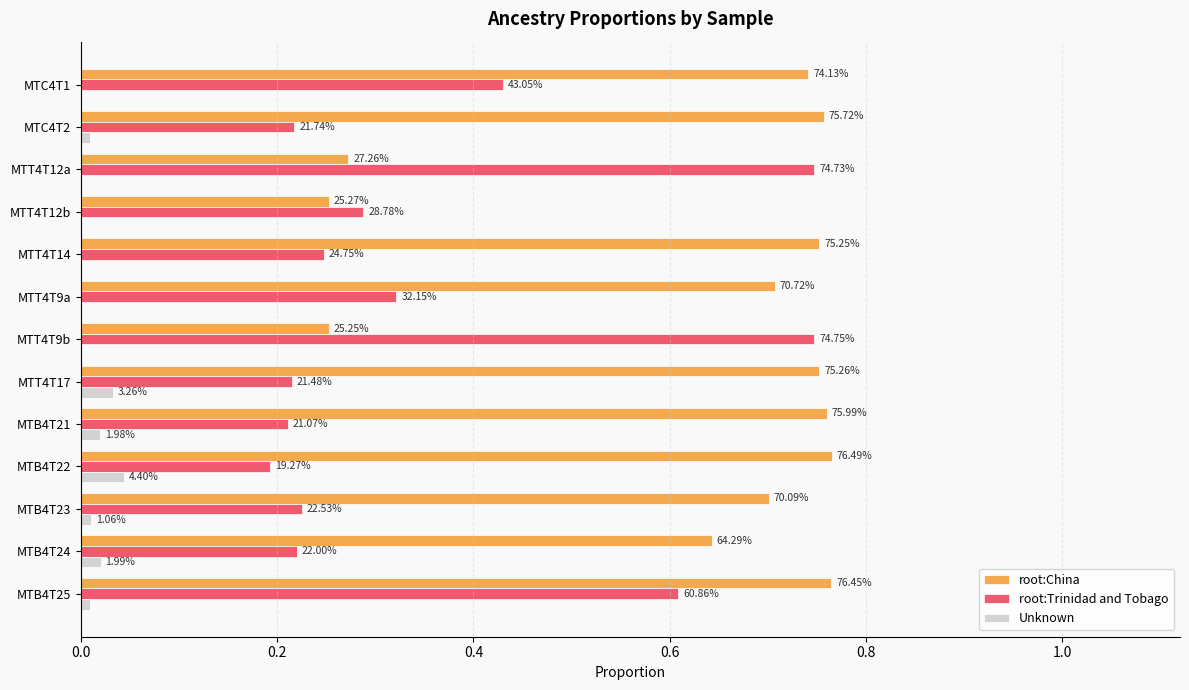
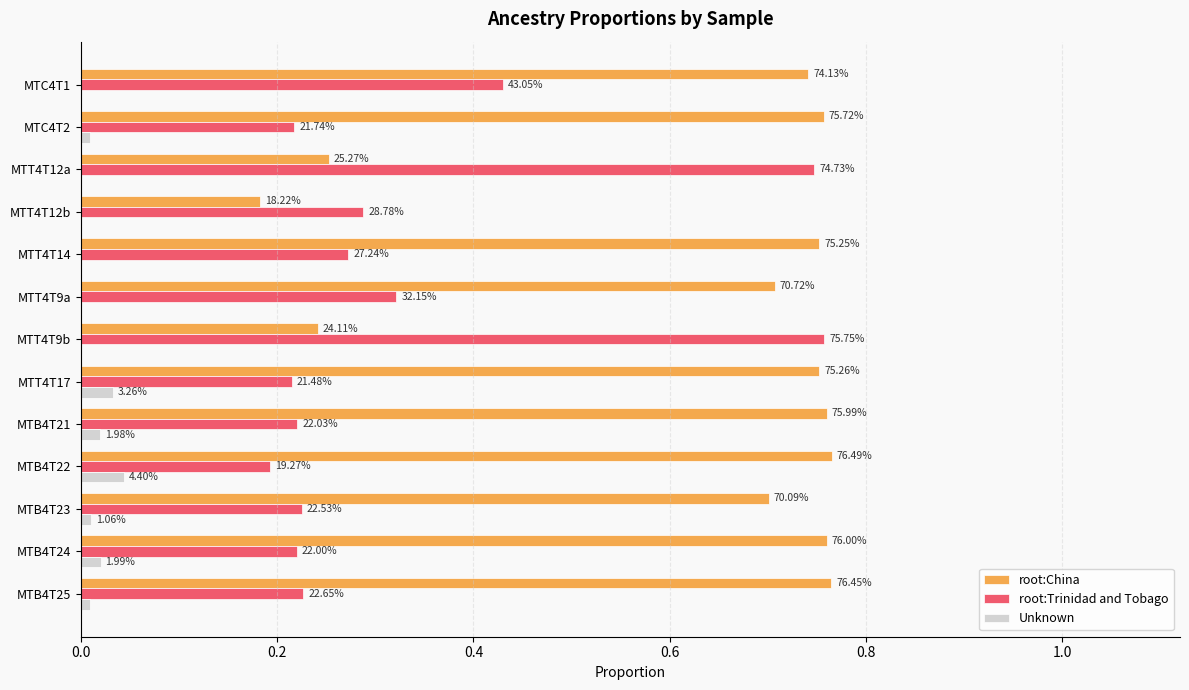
root:China, MTT4T12a: 27.26% -> 25.27%
root:China, MTT4T12b: 25.27% -> 18.22%
root:Trinidad and Tobago, MTT4T14: 24.75% -> 27.24%
root:China, MTT4T9b: 25.25% -> 24.11%
root:Trinidad and Tobago, MTT4T9b: 74.75% -> 75.75%
root:Trinidad and Tobago, MTB4T21: 21.07% -> 22.03%
root:China, MTB4T24: 64.29% -> 76.00%
root:Trinidad and Tobago, MTB4T25: 60.86% -> 22.65%
